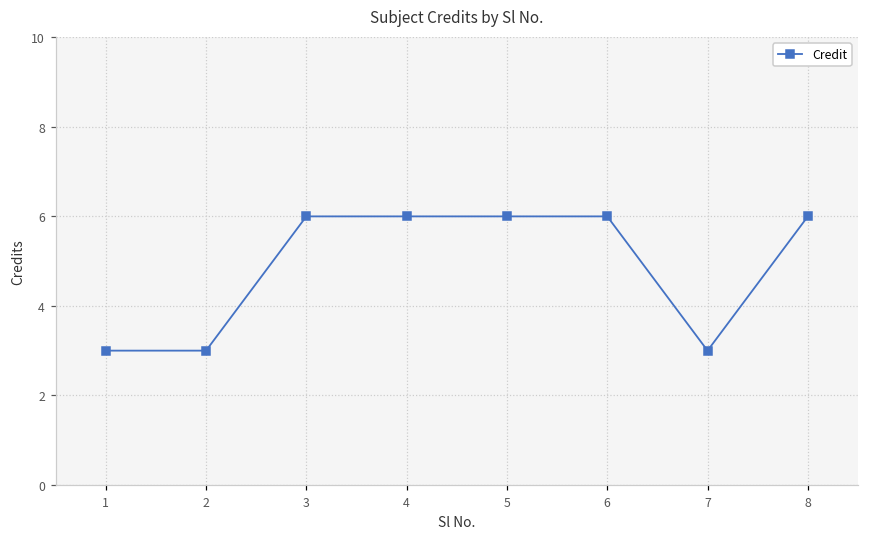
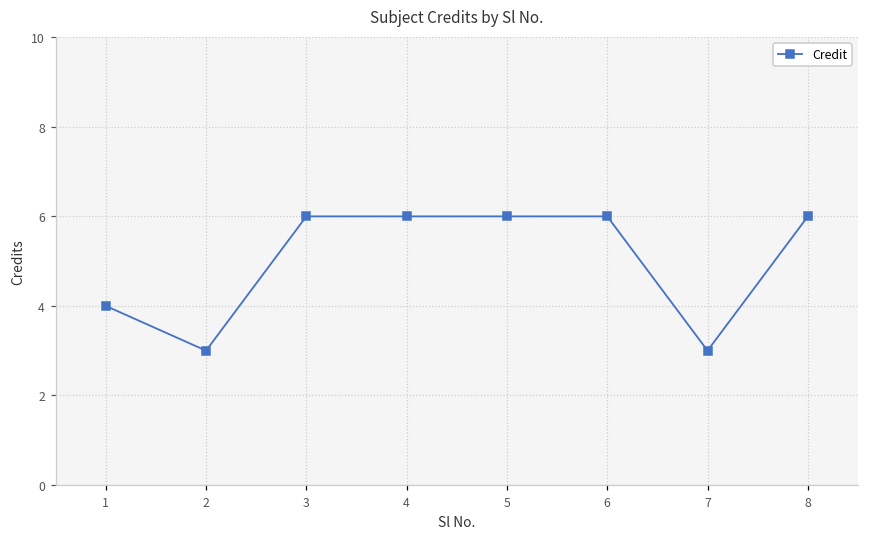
1: 3 -> 4
